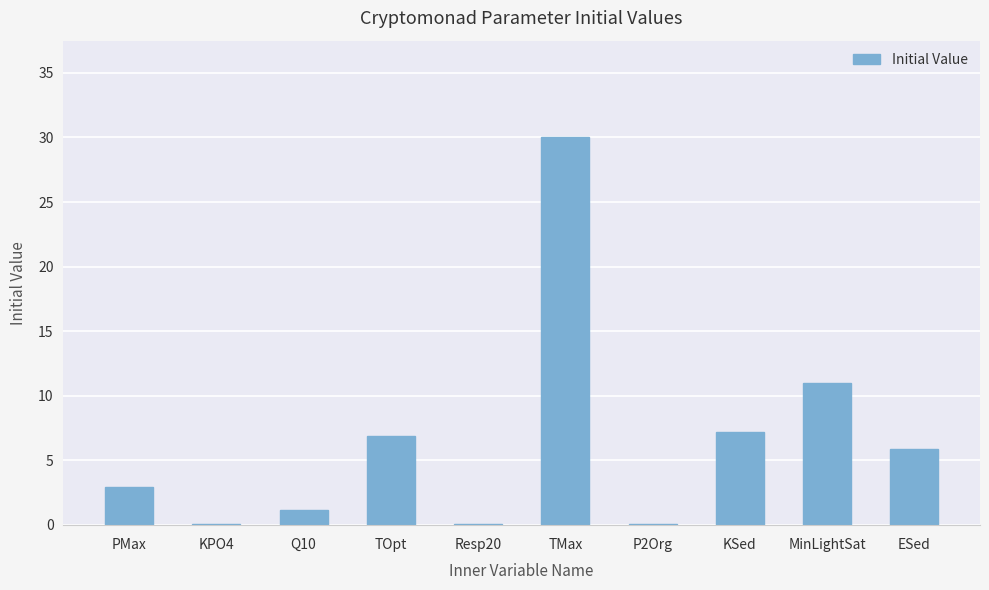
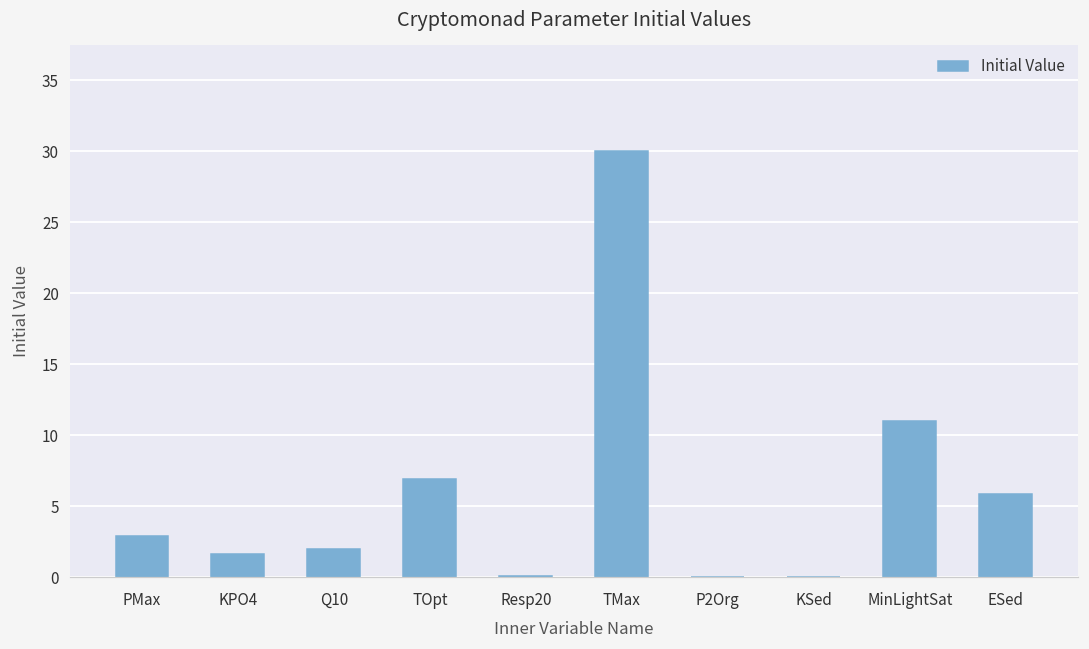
KPO4: 0.1 -> 1.7
Q10: 1.1 -> 2.0
KSed: 7.2 -> 0.0
